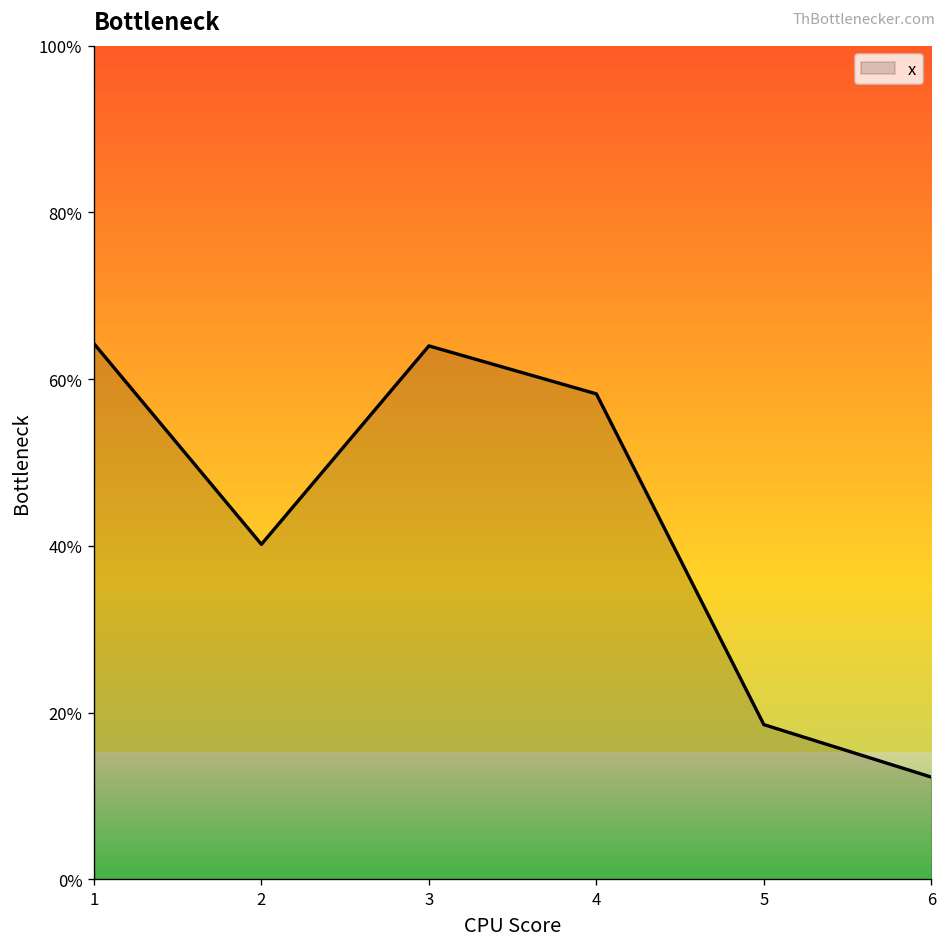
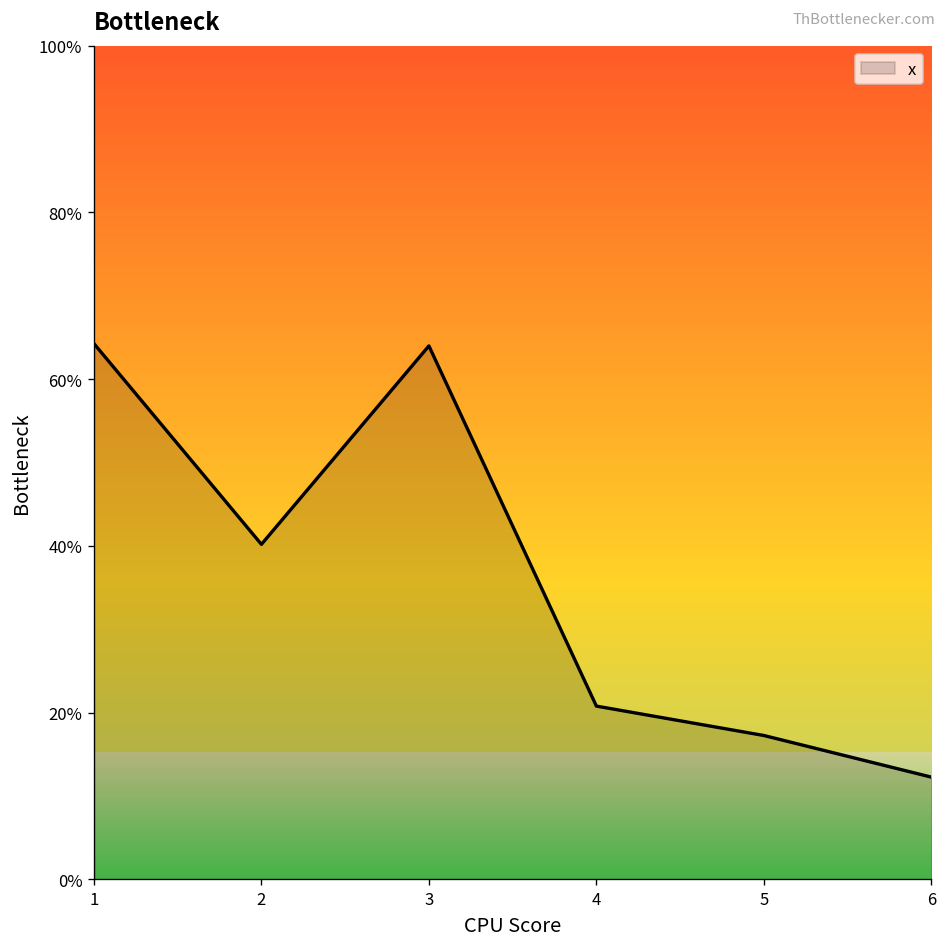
4: 58% -> 21%
5: 19% -> 17%
